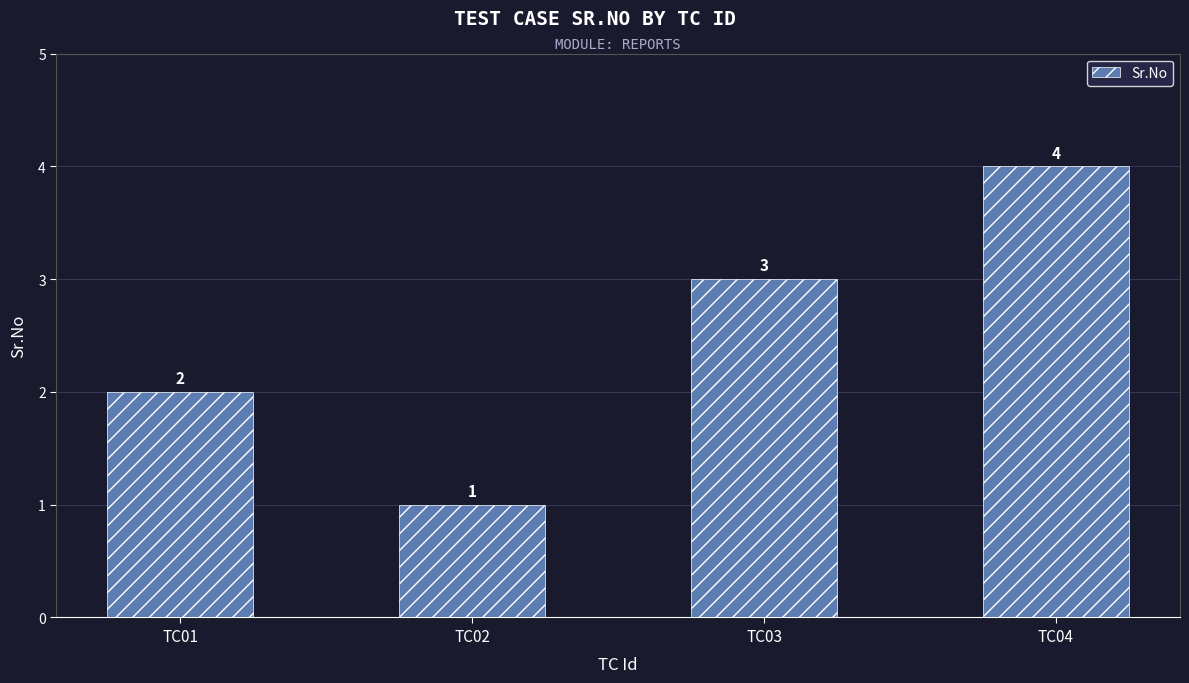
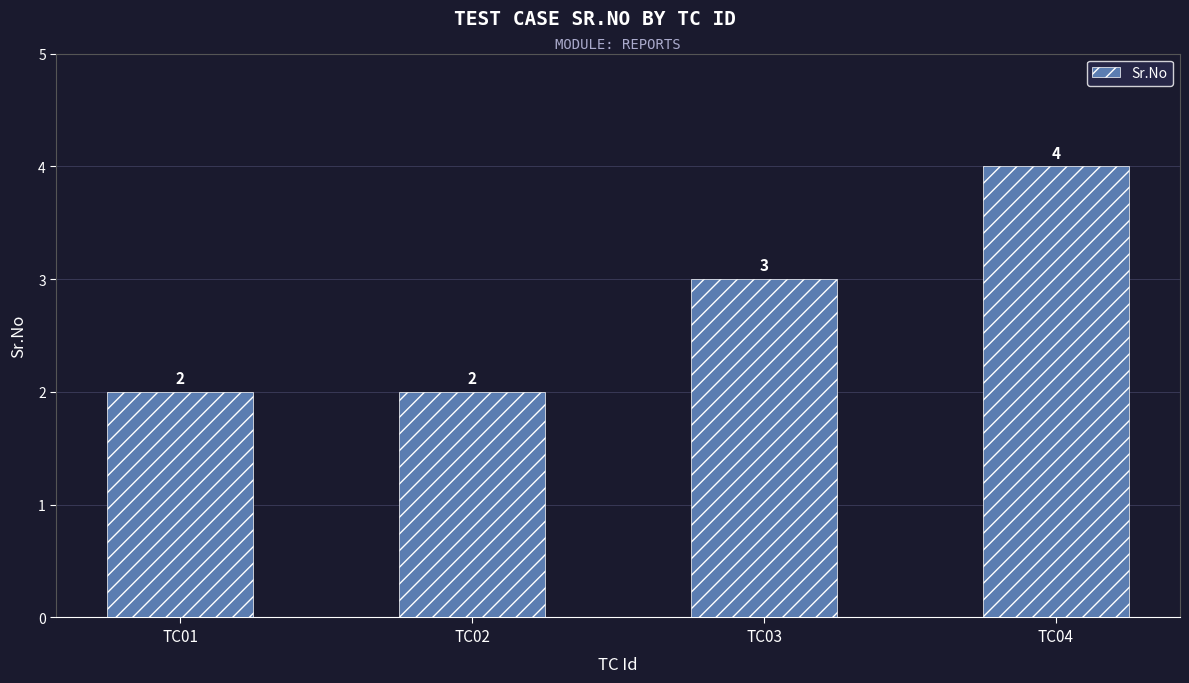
TC02: 1 -> 2
